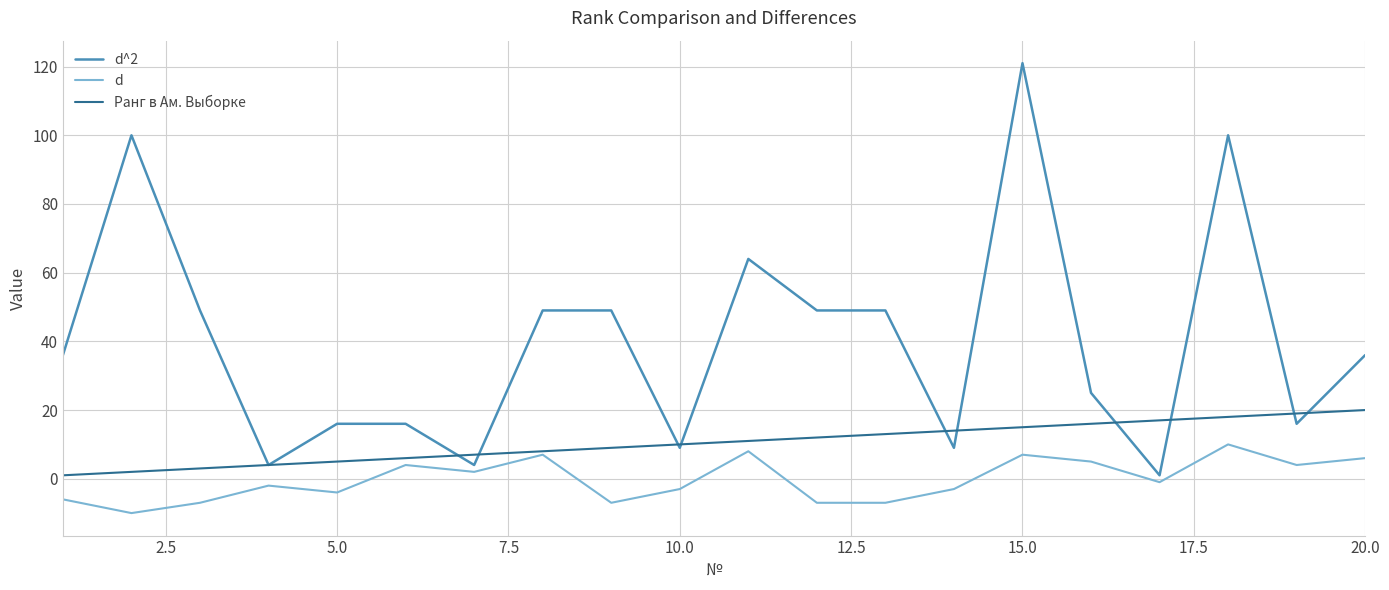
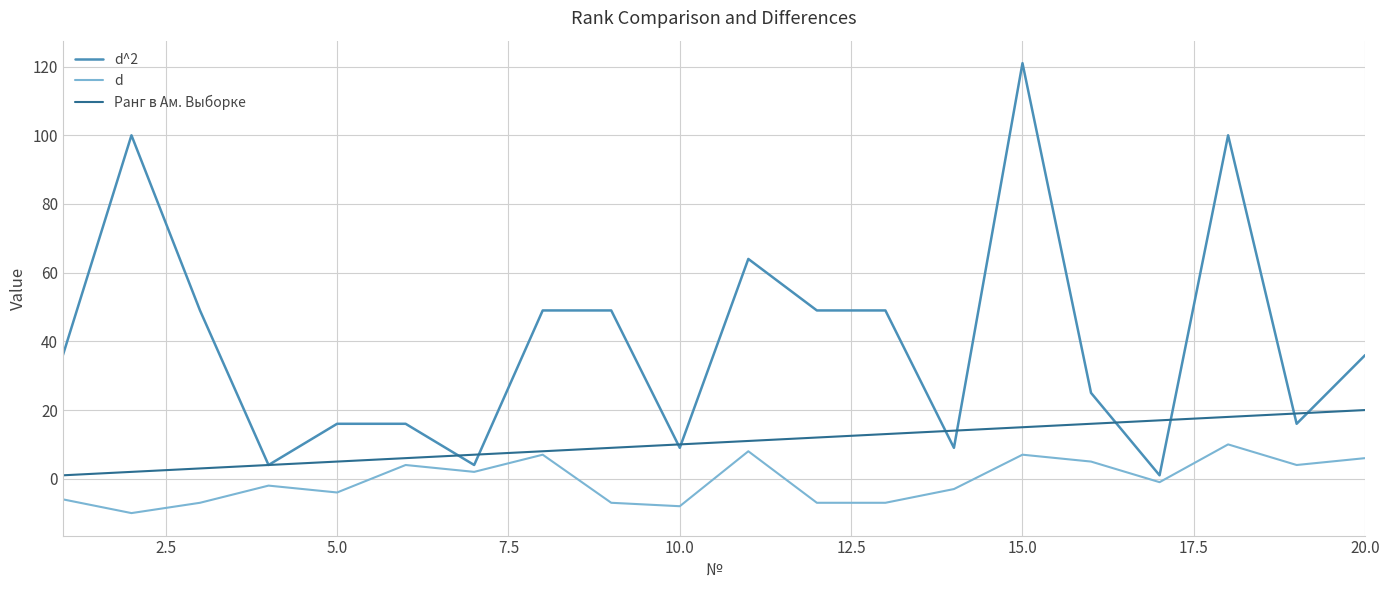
d, 10.0: -3 -> -8
